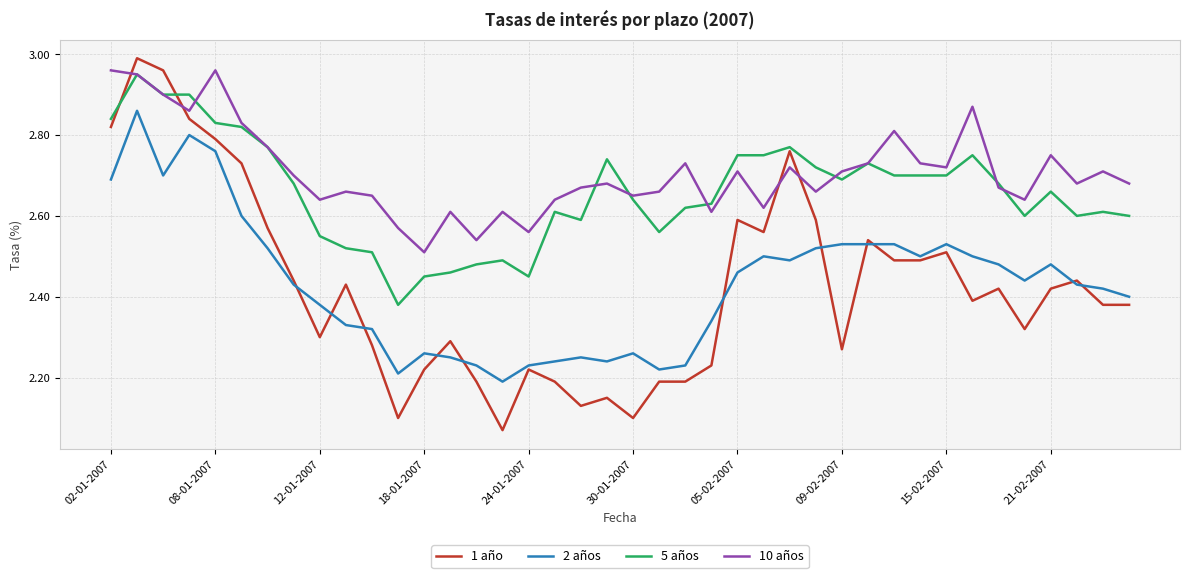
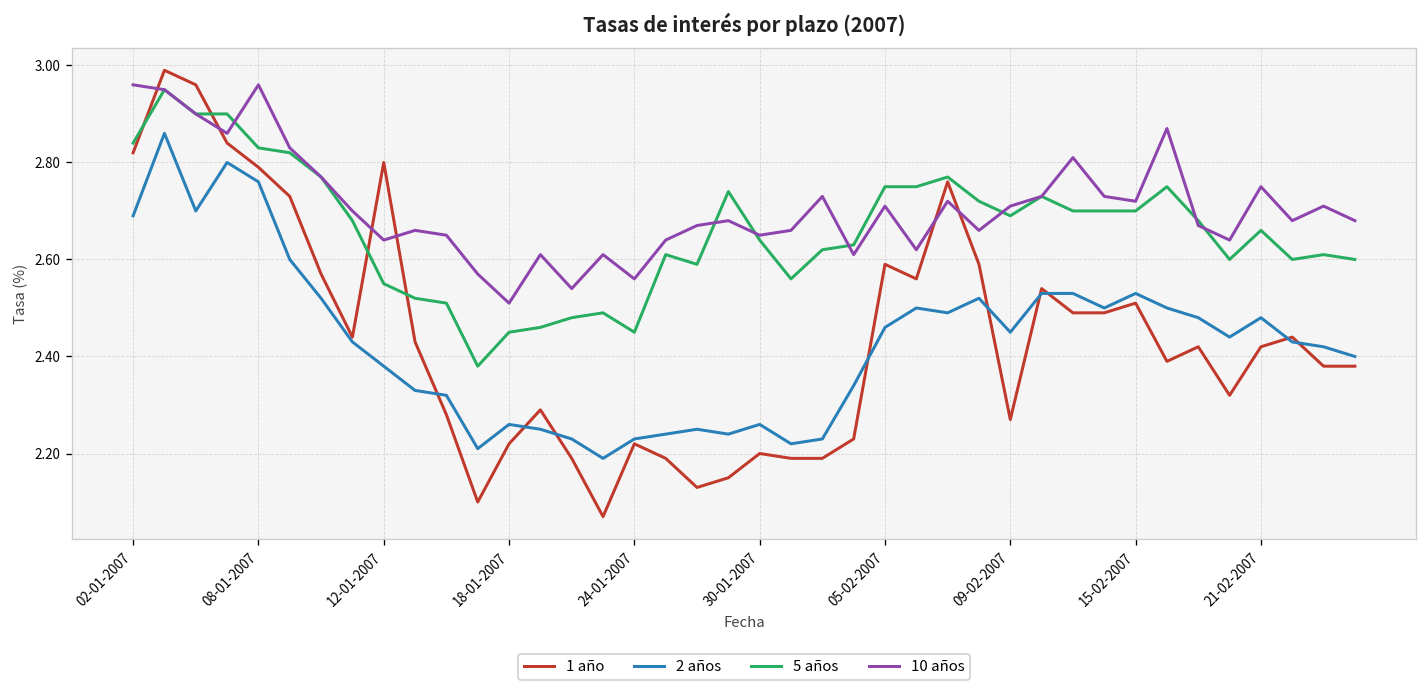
1 año, 12-01-2007: 2.3 -> 2.8
1 año, 30-01-2007: 2.1 -> 2.2
2 años, 09-02-2007: 2.53 -> 2.45
